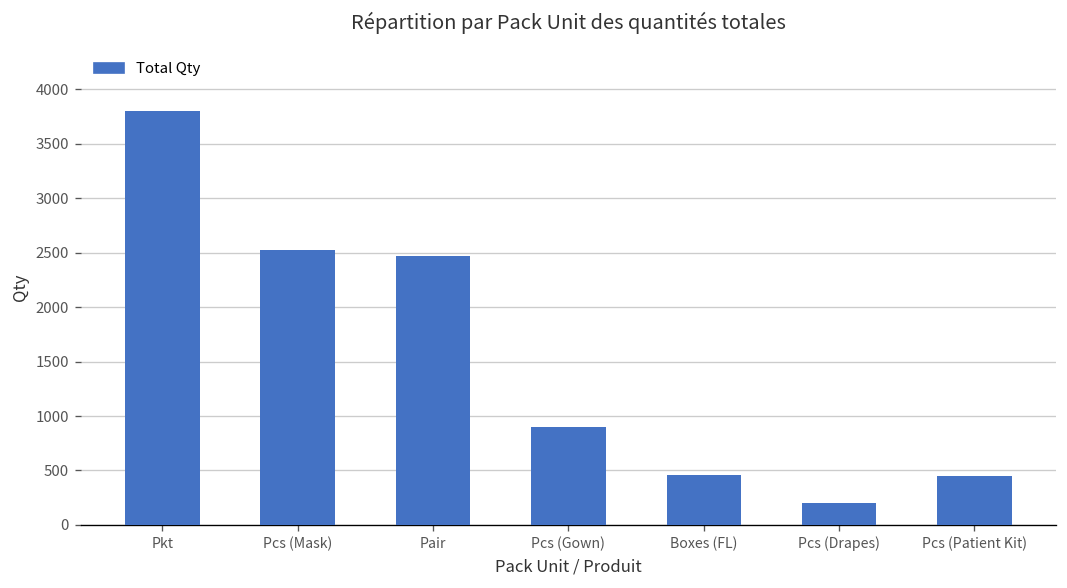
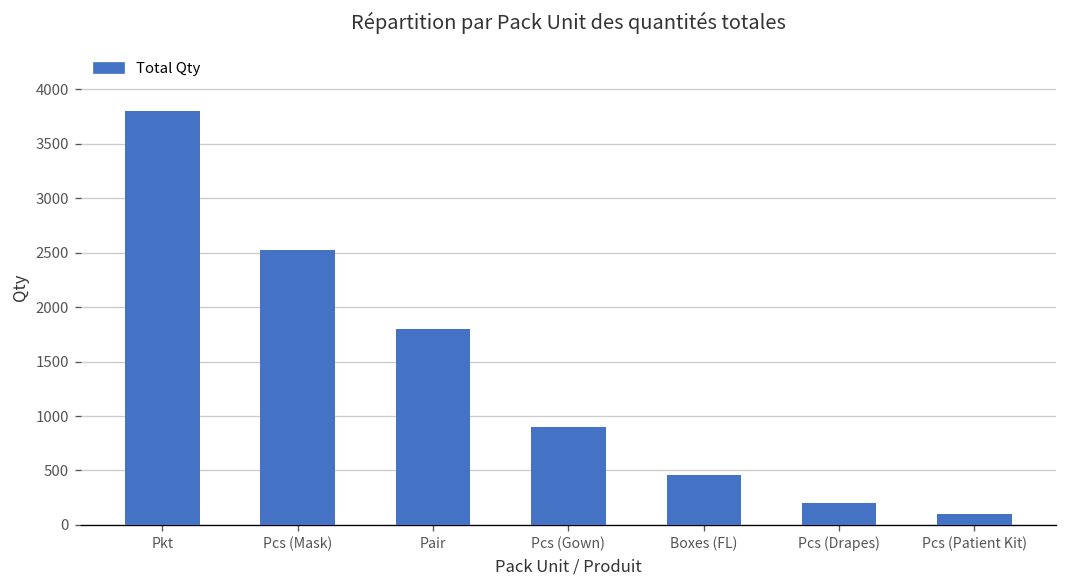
Pair: 2500 -> 1800
Pcs (Patient Kit): 400 -> 100
